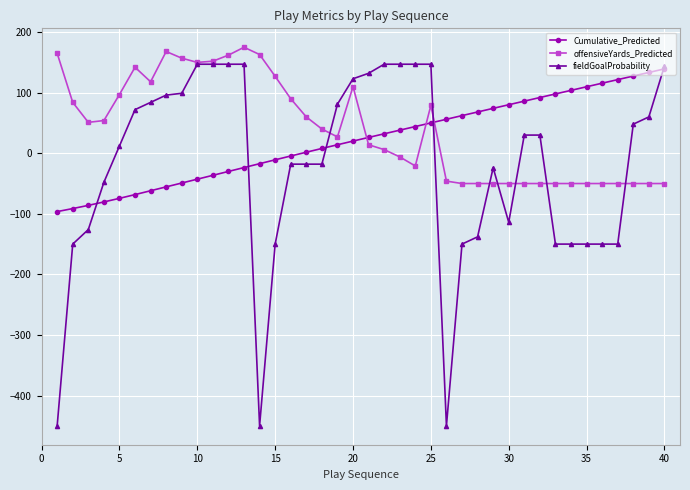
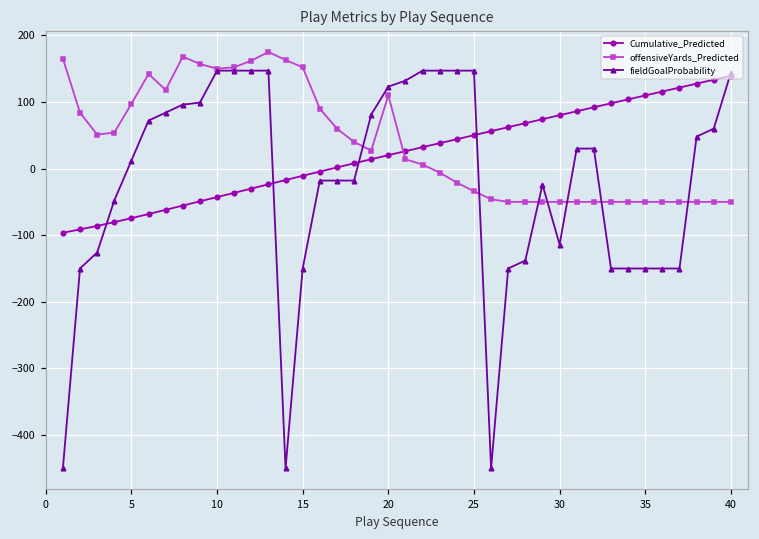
offensiveYards_Predicted, 15: 130 -> 150
offensiveYards_Predicted, 25: 80 -> -30
